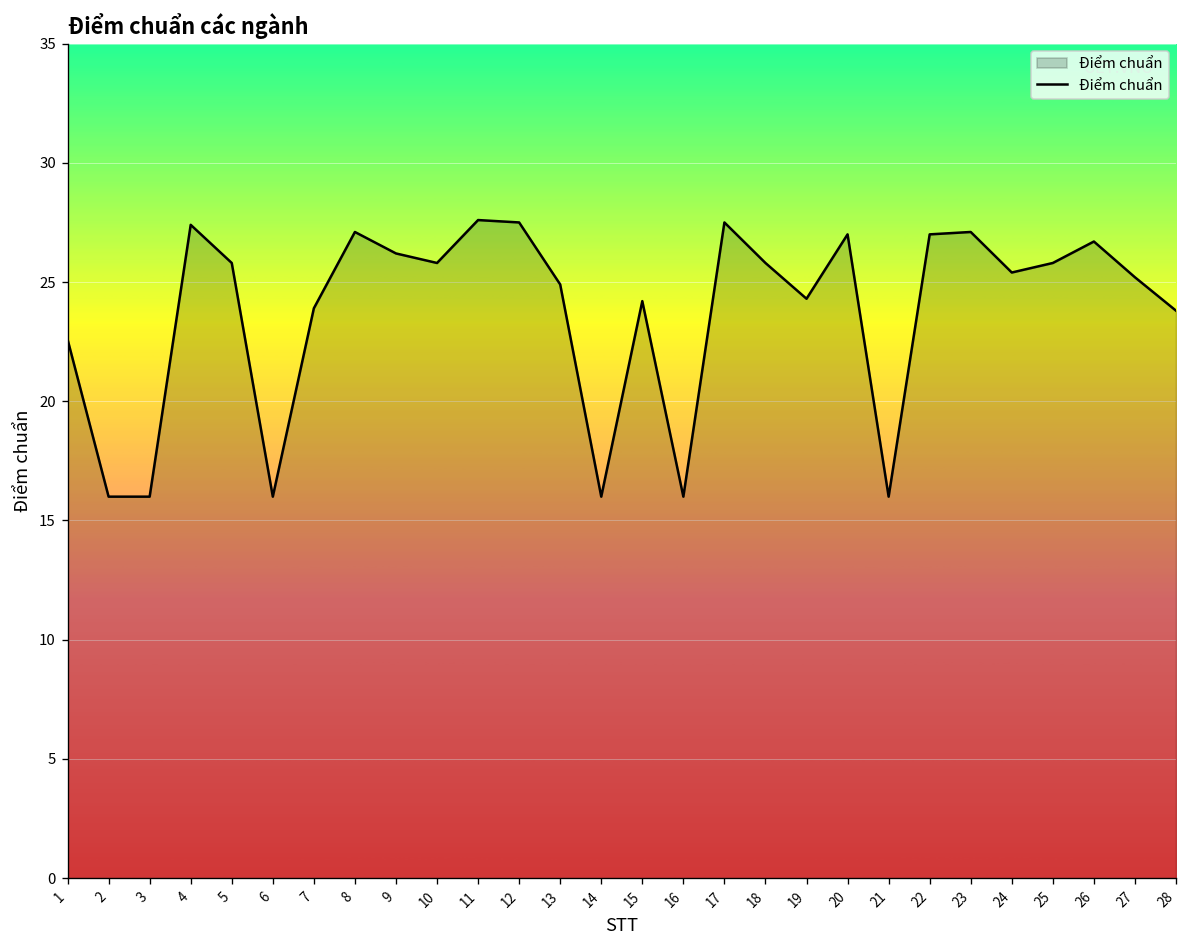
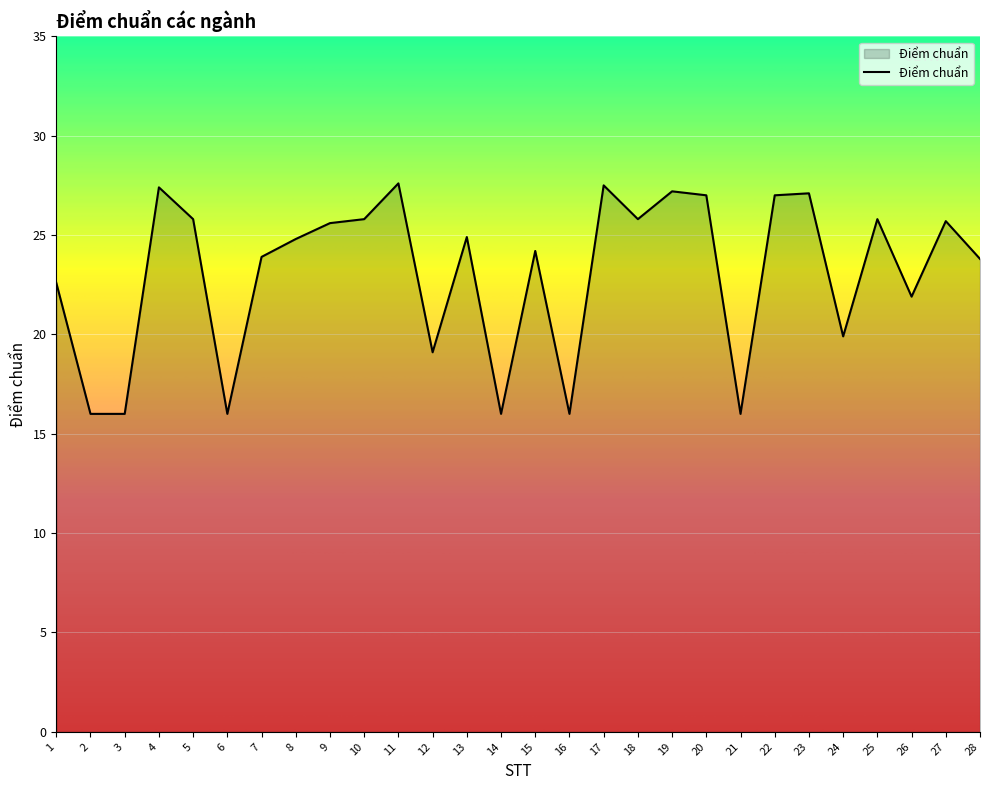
8: 27.1 -> 24.8
9: 26.2 -> 25.6
12: 27.5 -> 19.1
19: 24.3 -> 27.2
24: 25.4 -> 19.9
26: 26.7 -> 21.9
27: 25.2 -> 25.7
